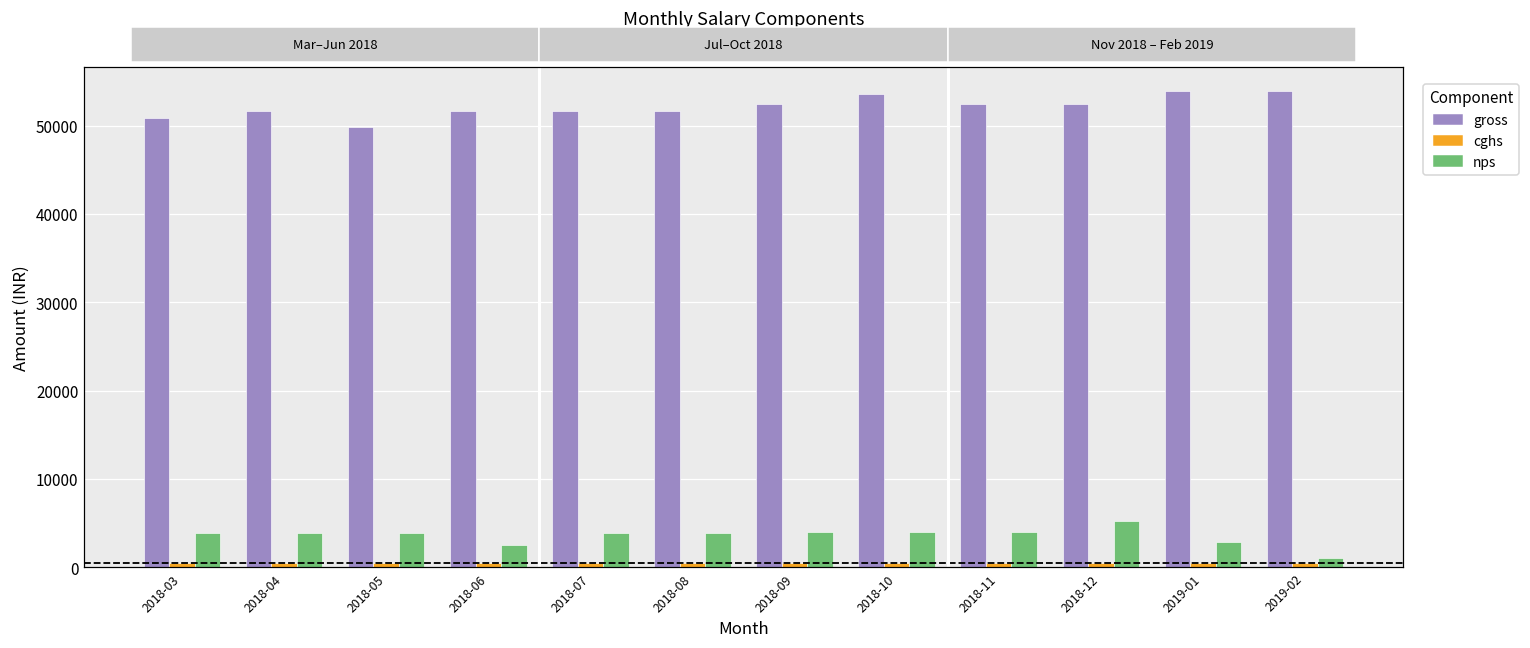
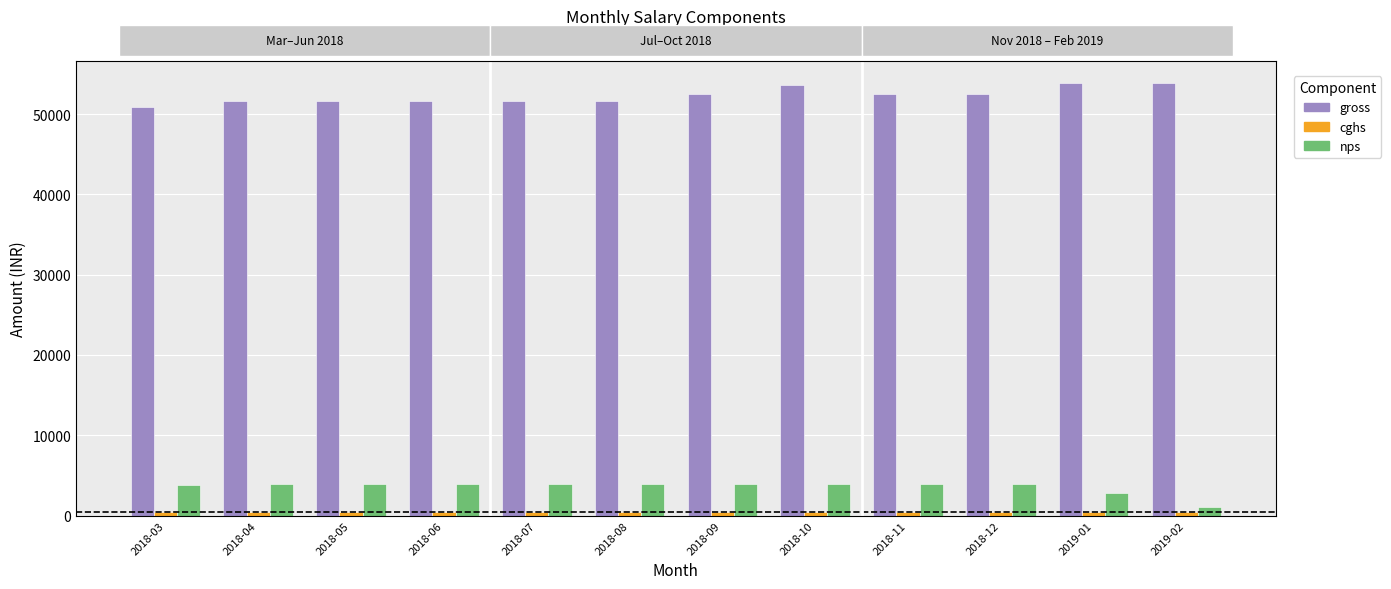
gross, 2018-05: 50000 -> 52000
nps, 2018-06: 3000 -> 4000
nps, 2018-12: 5000 -> 4000
